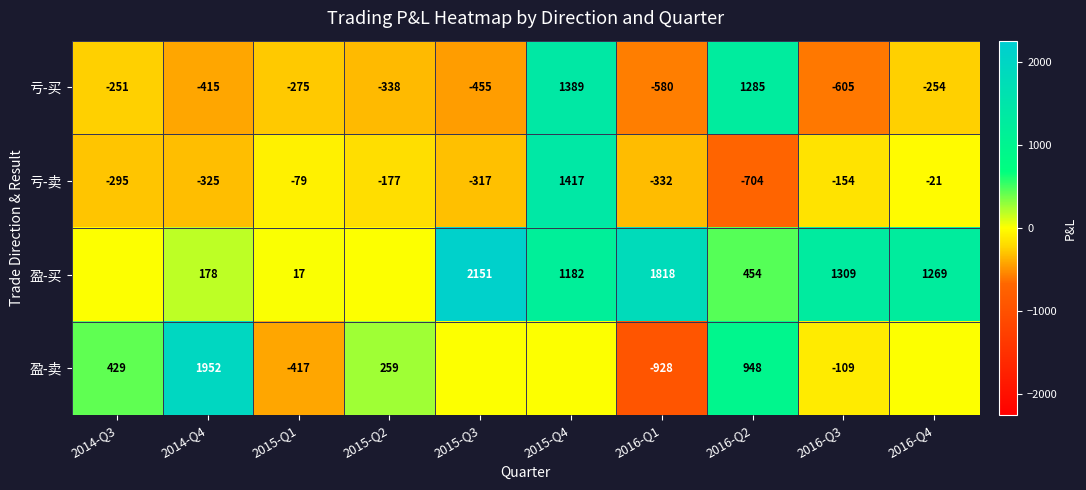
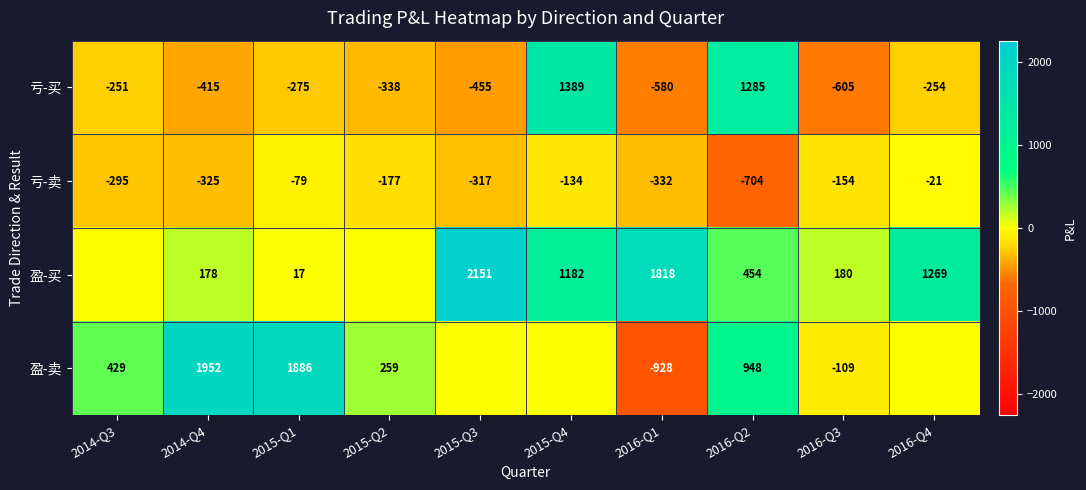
亏-卖, 2015-Q4: 1417 -> -134
盈-买, 2016-Q3: 1309 -> 180
盈-卖, 2015-Q1: -417 -> 1886
